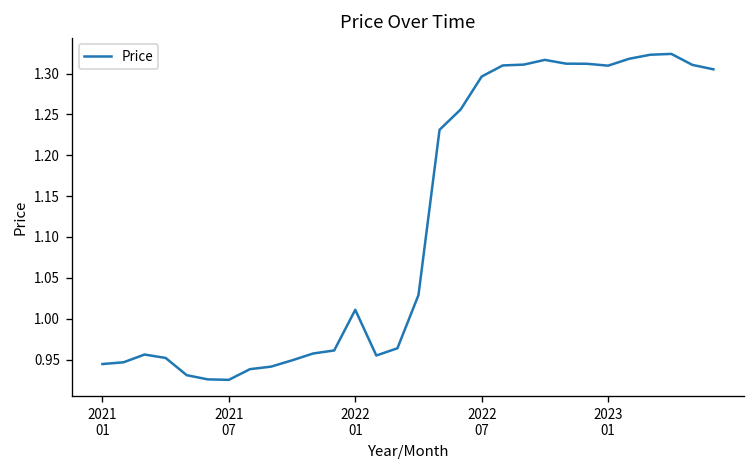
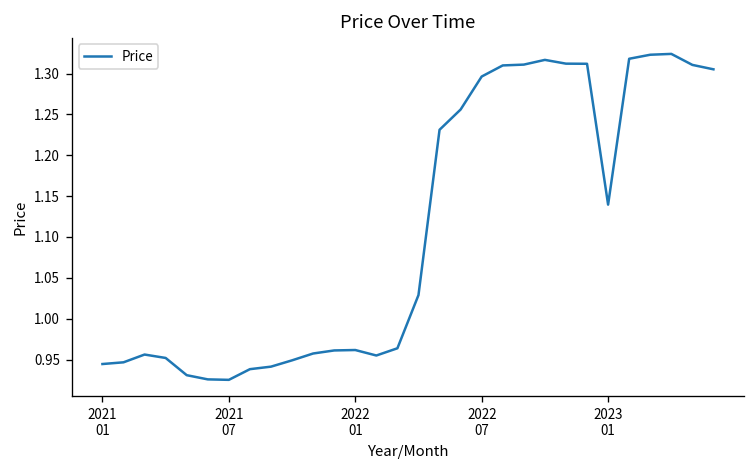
2022 01: 1.01 -> 0.96
2023 01: 1.31 -> 1.14
